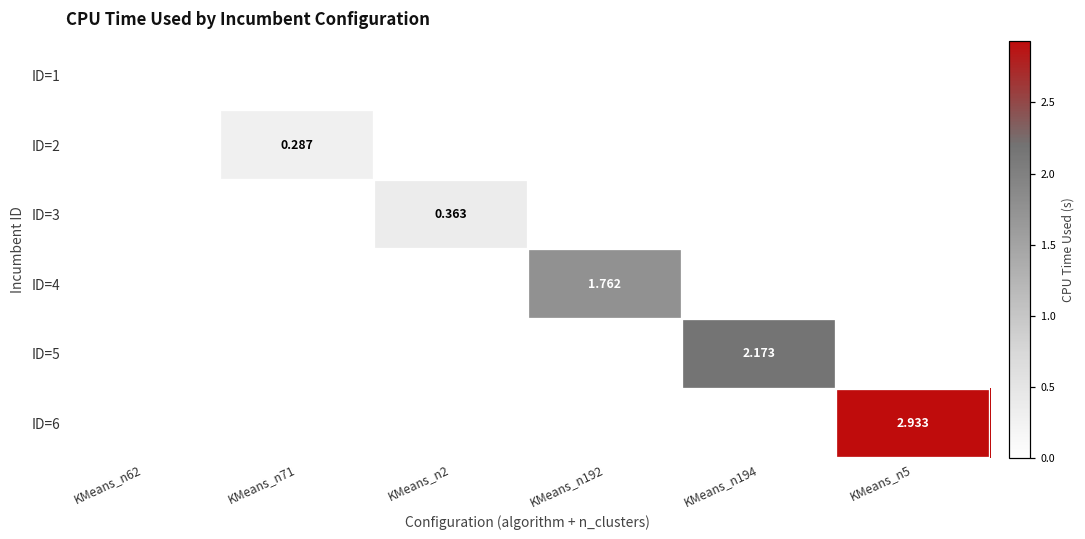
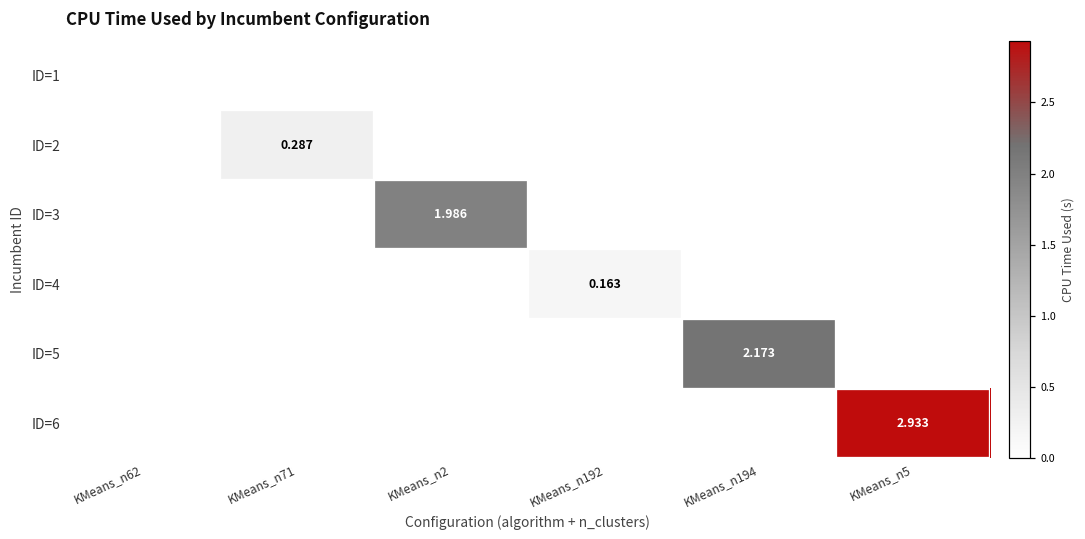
ID=3, KMeans_n2: 0.363 -> 1.986
ID=4, KMeans_n192: 1.762 -> 0.163
